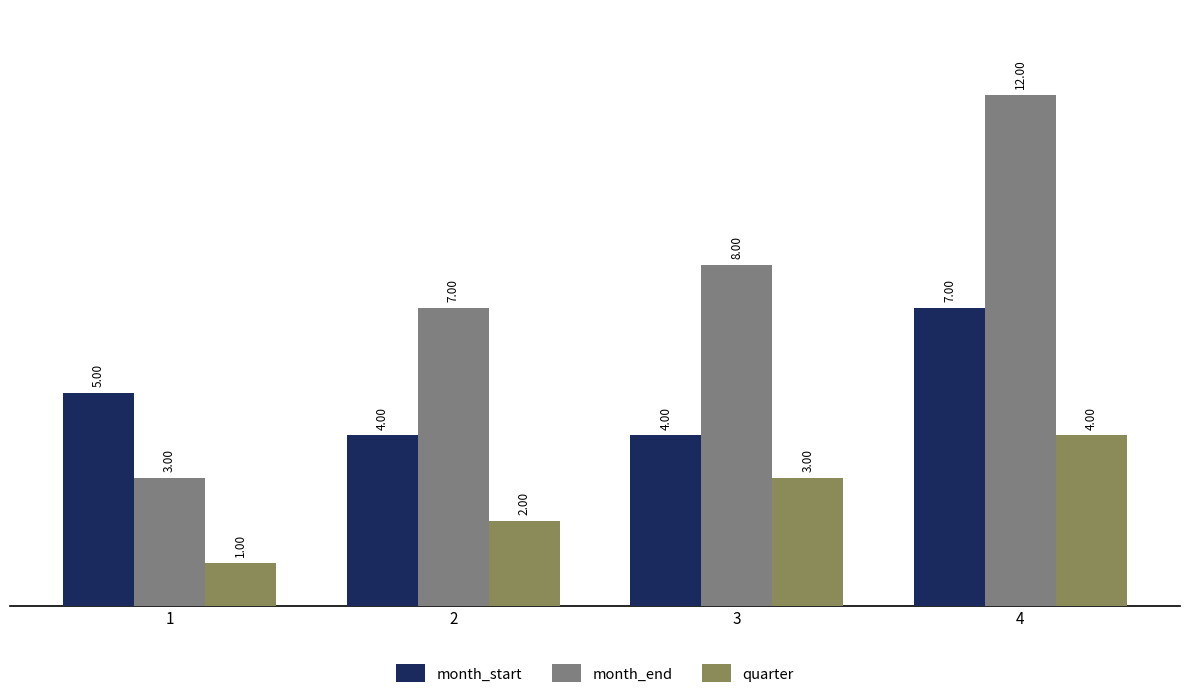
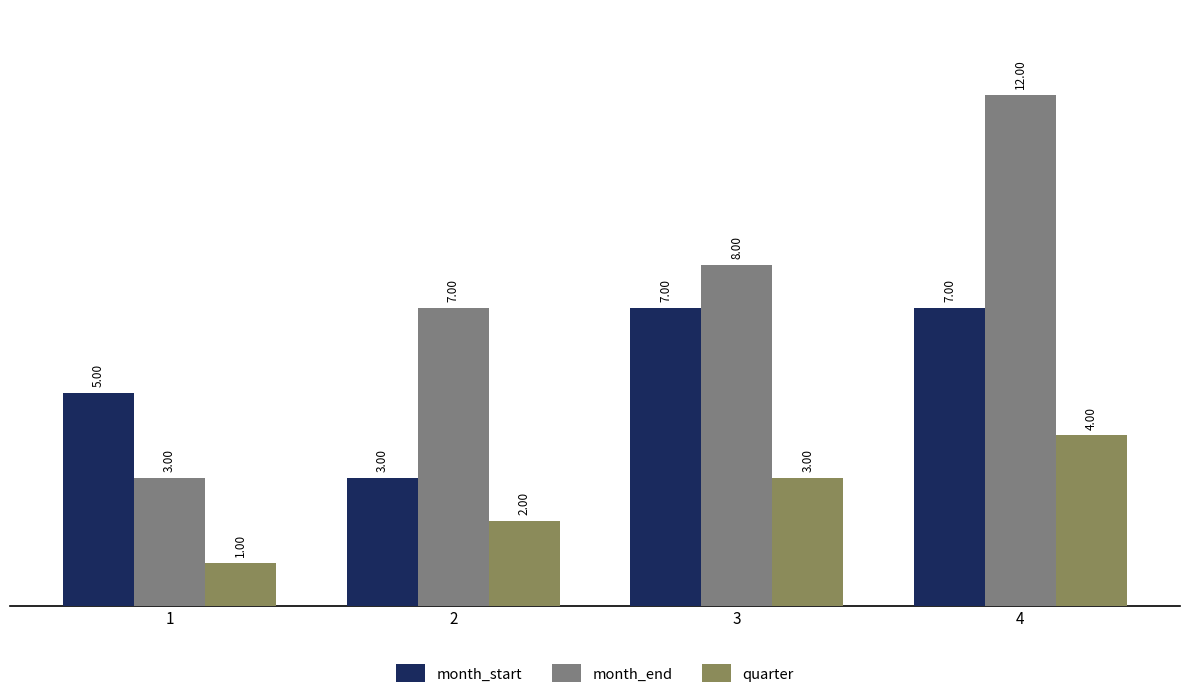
month_start, 2: 4.00 -> 3.00
month_start, 3: 4.00 -> 7.00
